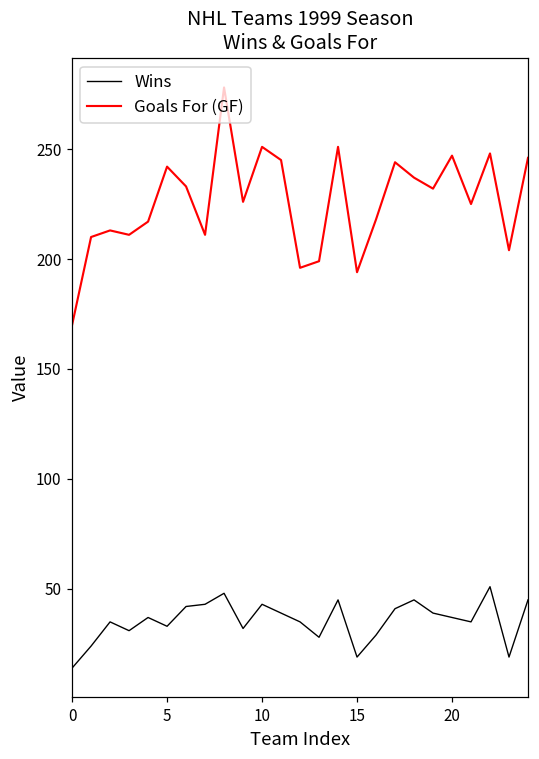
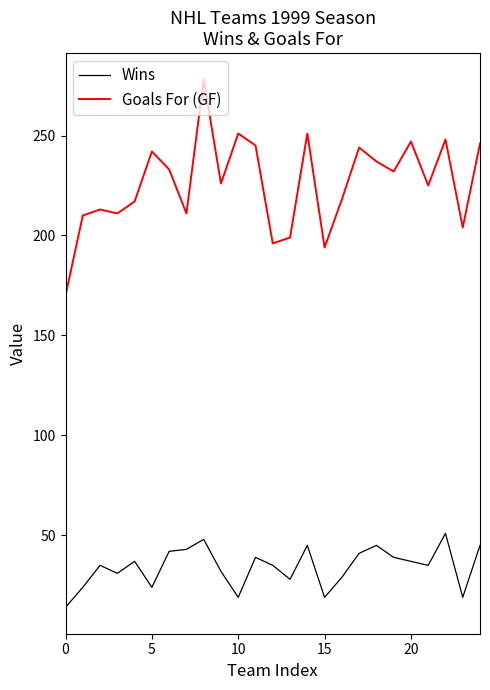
Wins, 5: 33 -> 24
Wins, 10: 43 -> 19
